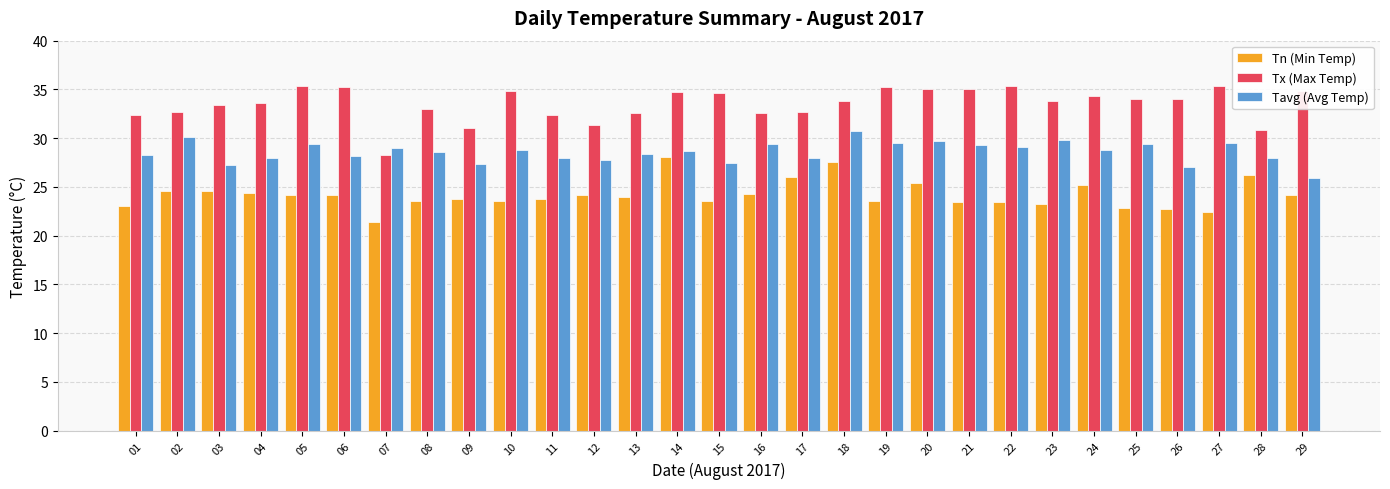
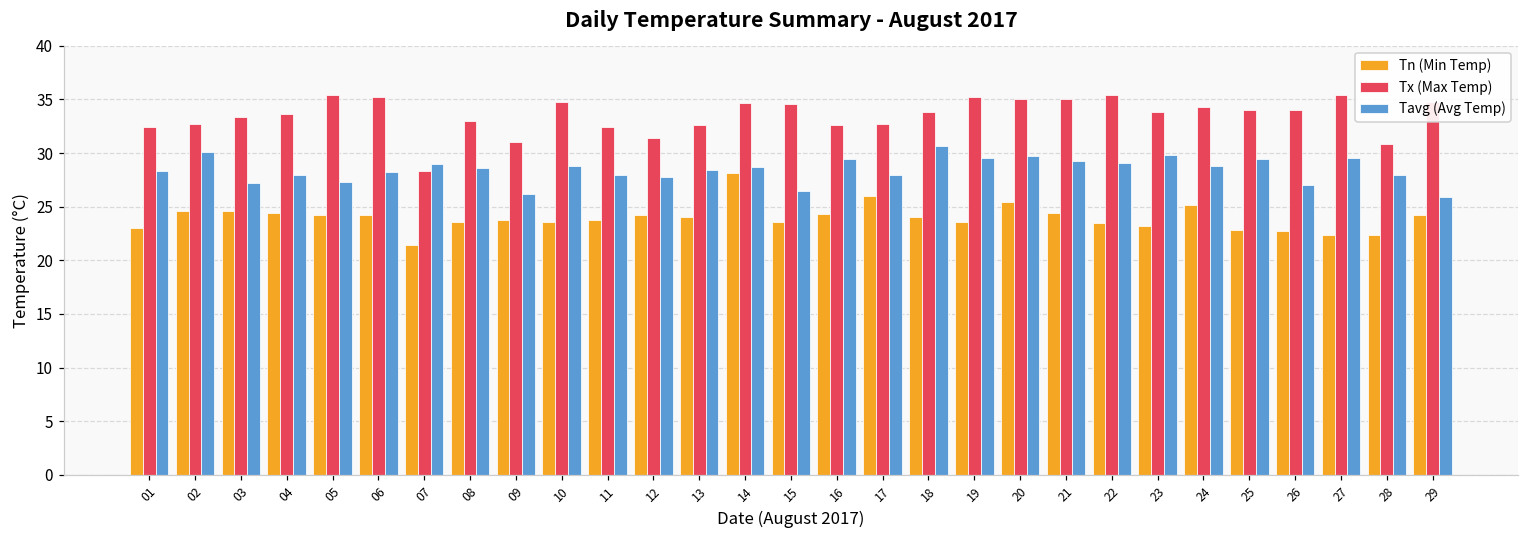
Tavg (Avg Temp), 05: 29 -> 27
Tavg (Avg Temp), 09: 27 -> 26
Tavg (Avg Temp), 15: 28 -> 27
Tn (Min Temp), 18: 28 -> 24
Tn (Min Temp), 21: 23 -> 24
Tn (Min Temp), 28: 26 -> 22
